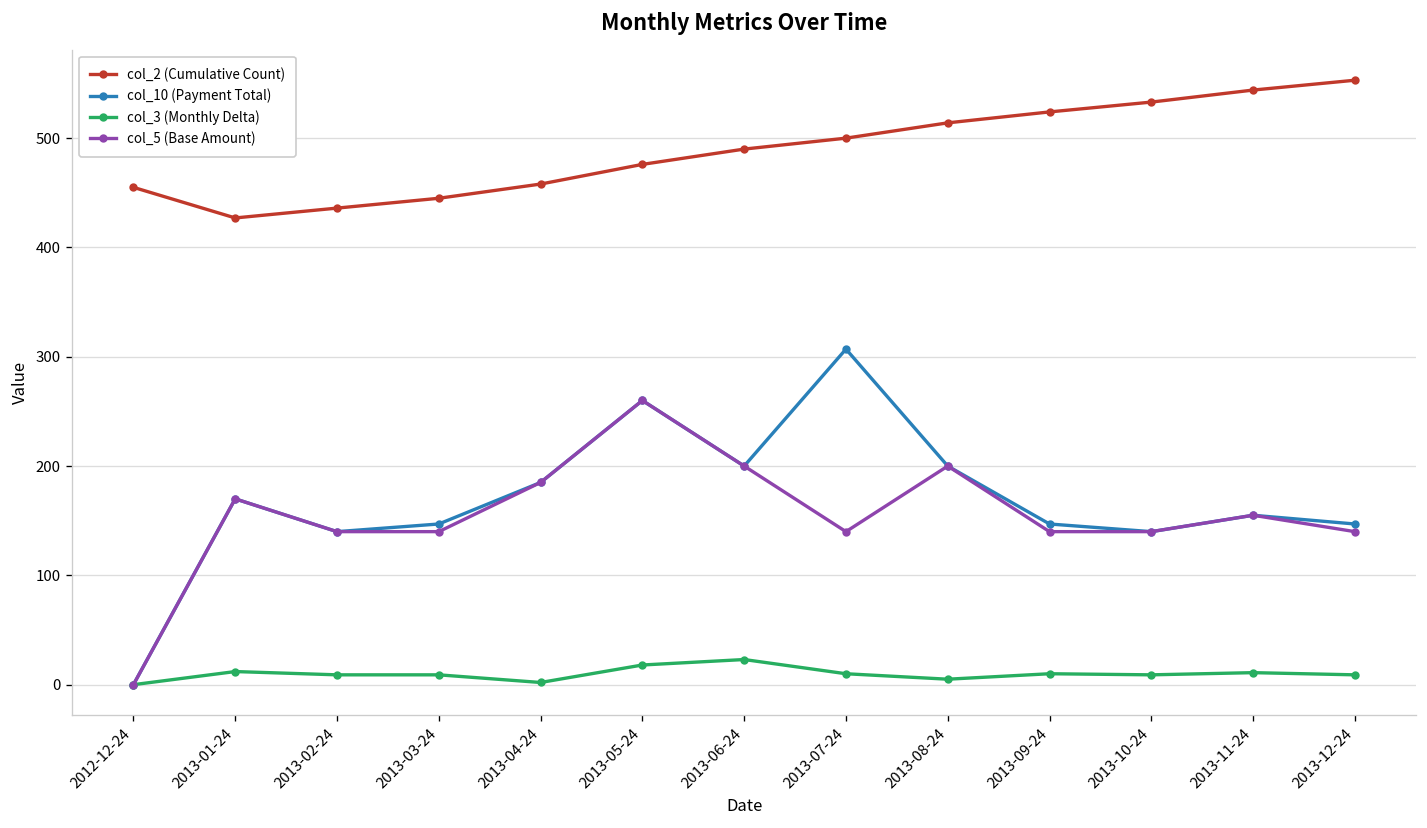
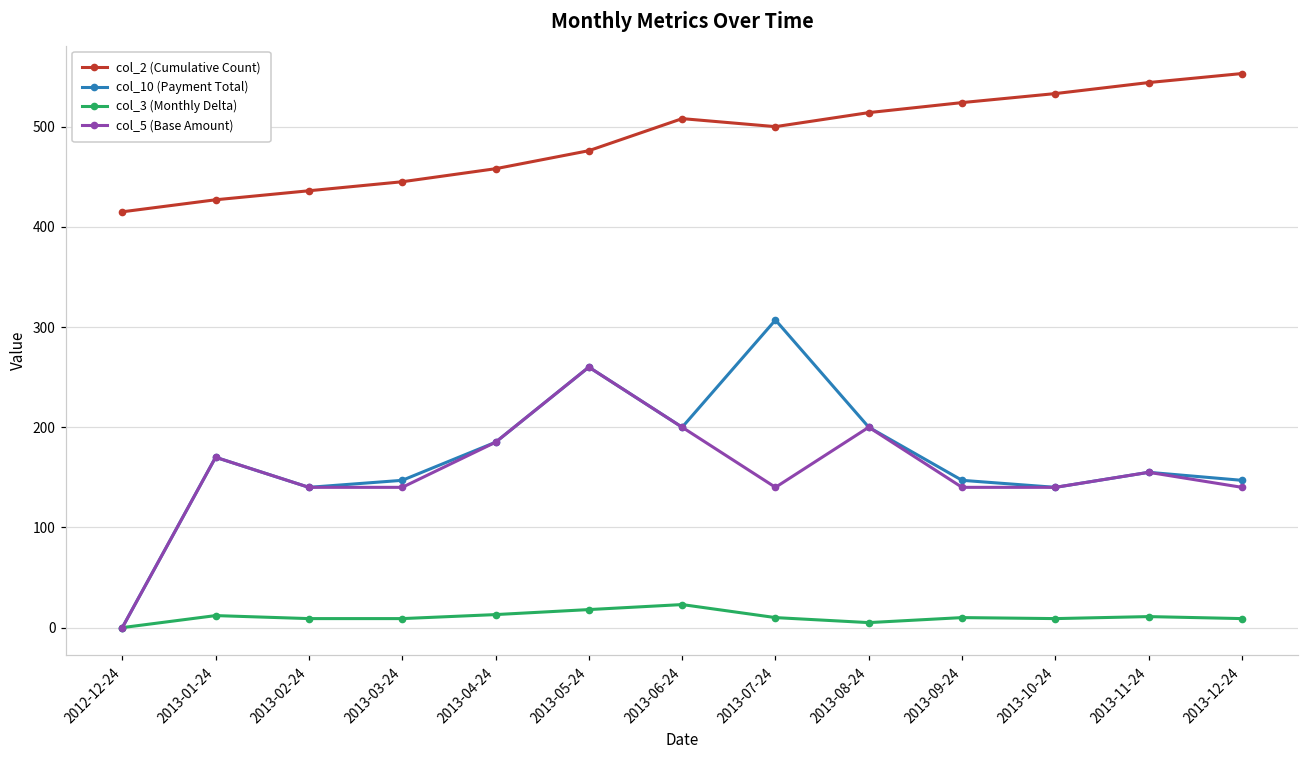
col_2 (Cumulative Count), 2012-12-24: 460 -> 420
col_3 (Monthly Delta), 2013-04-24: 0 -> 10
col_2 (Cumulative Count), 2013-06-24: 490 -> 510
